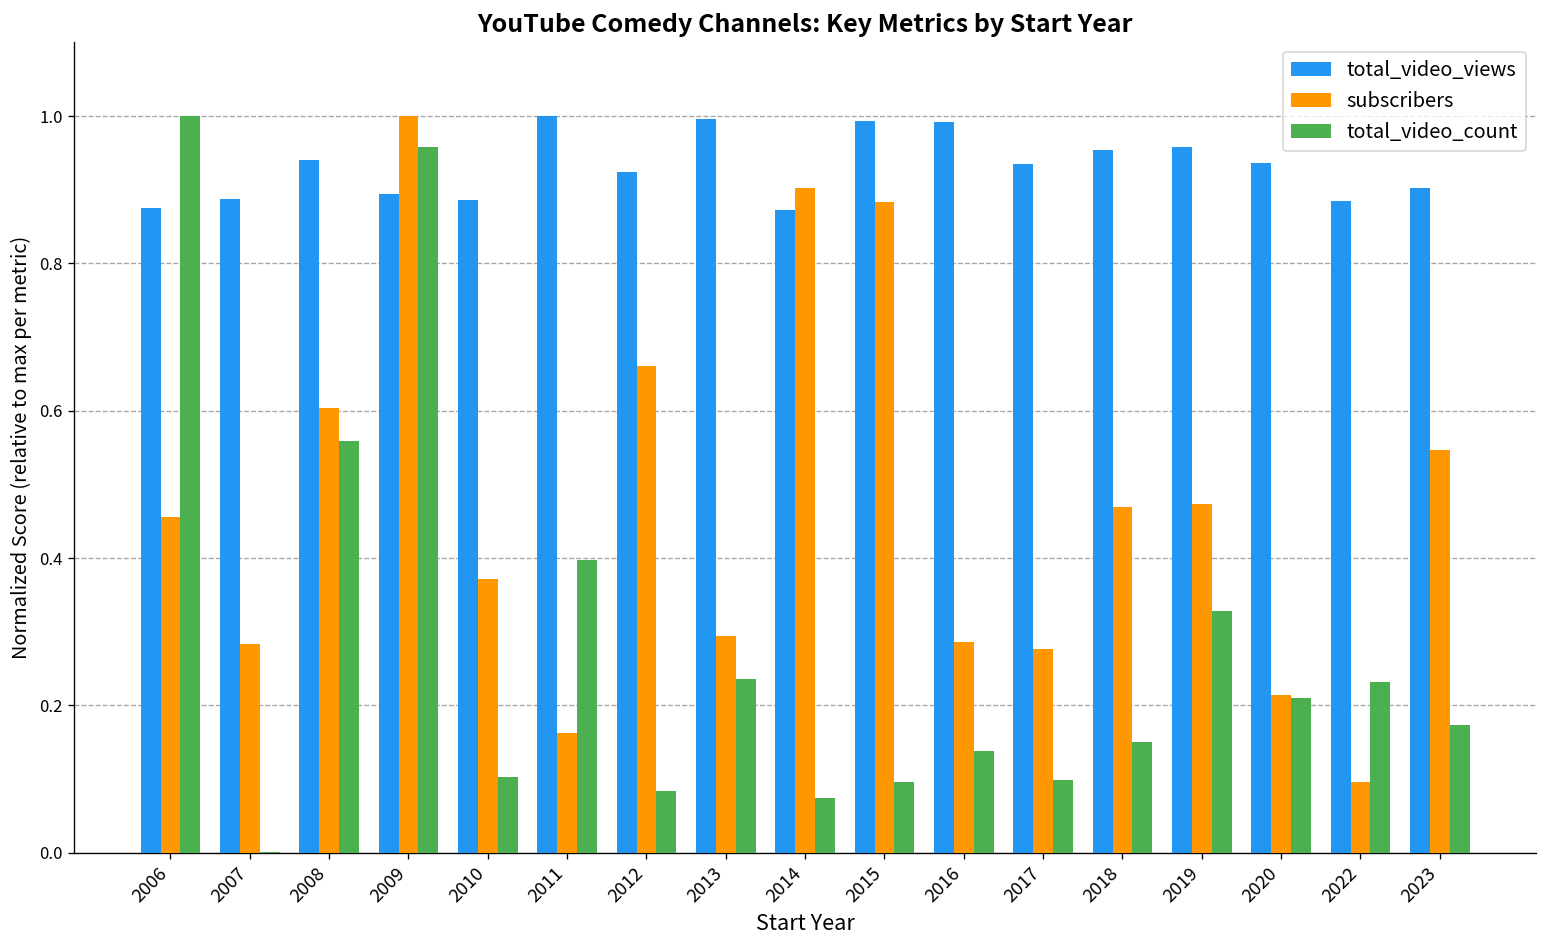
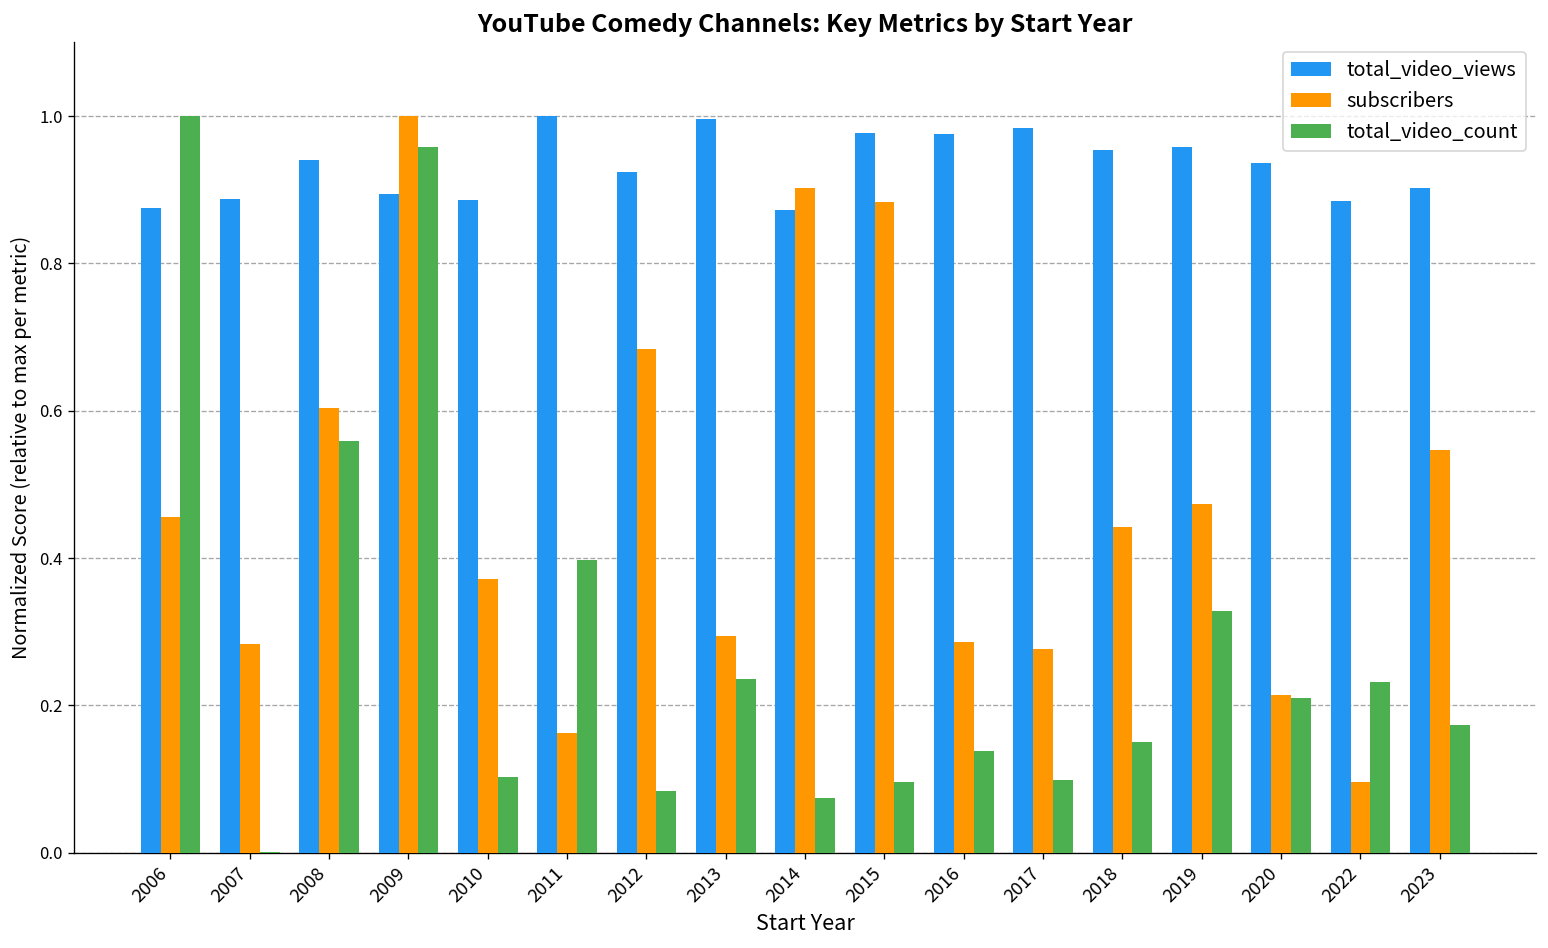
subscribers, 2012: 0.66 -> 0.68
total_video_views, 2015: 0.99 -> 0.98
total_video_views, 2016: 0.99 -> 0.98
total_video_views, 2017: 0.94 -> 0.98
subscribers, 2018: 0.47 -> 0.44
